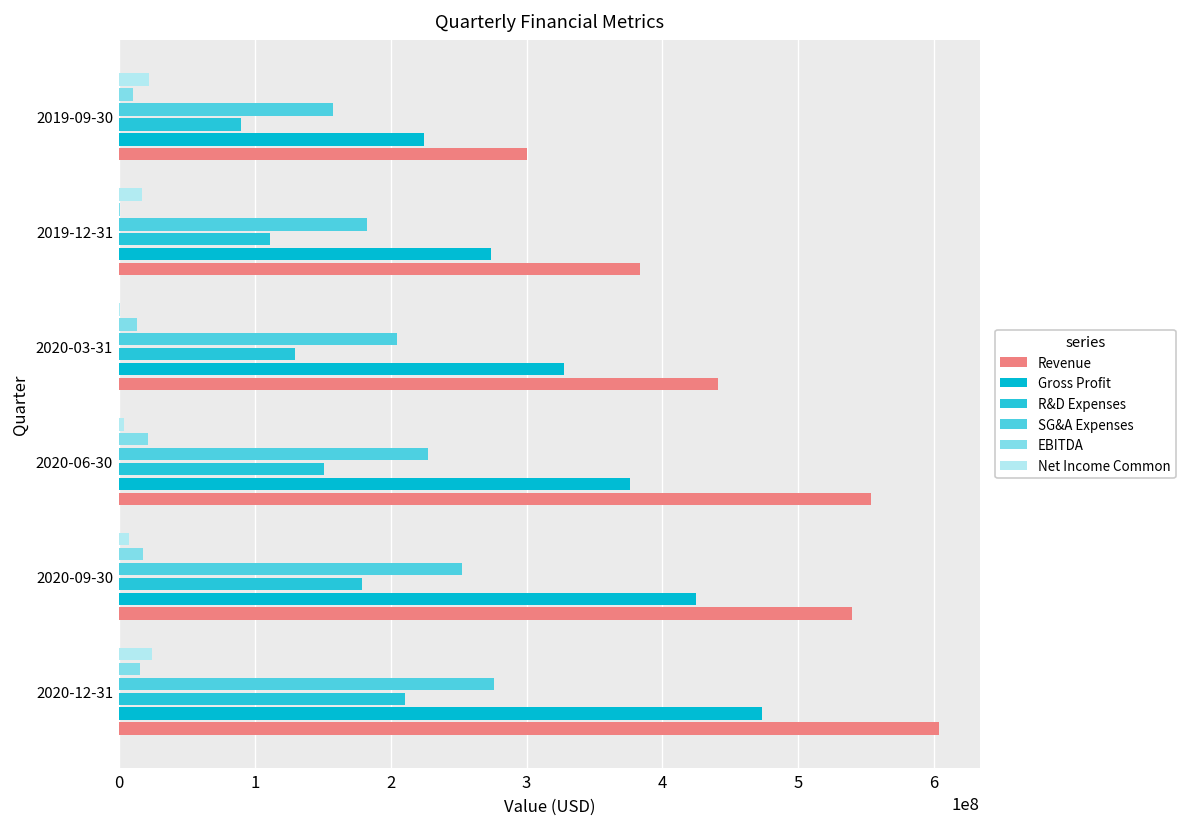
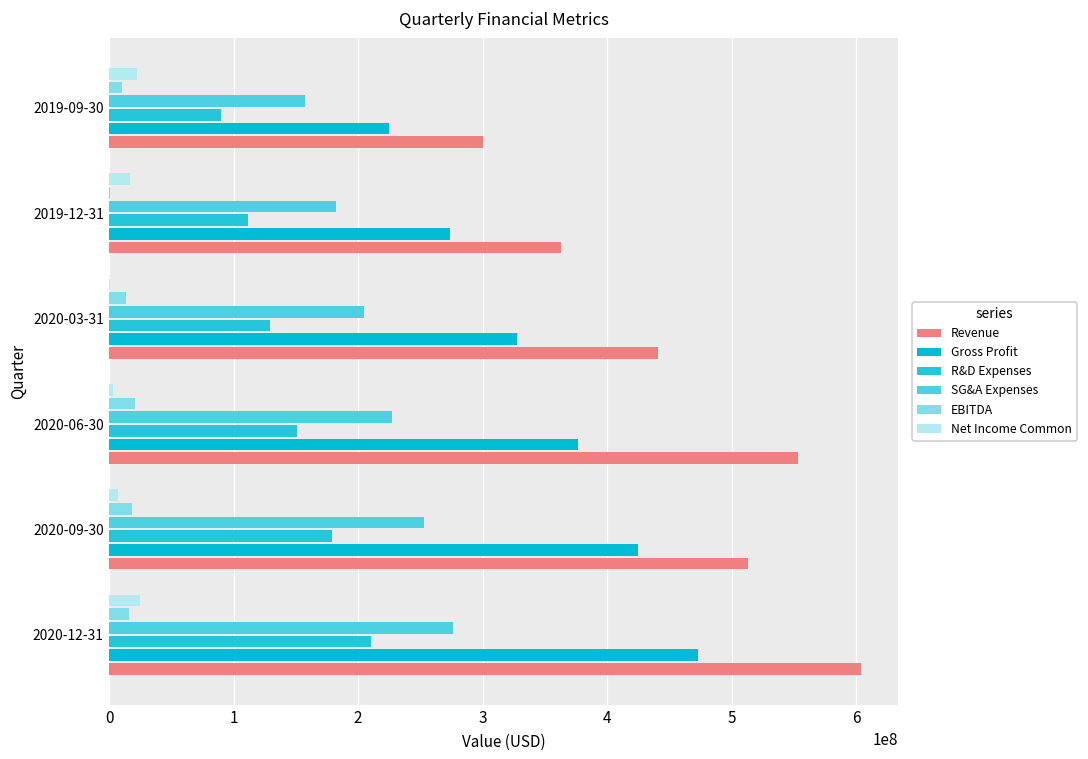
Revenue, 2019-12-31: 384000000 -> 363000000
Revenue, 2020-09-30: 540000000 -> 513000000
